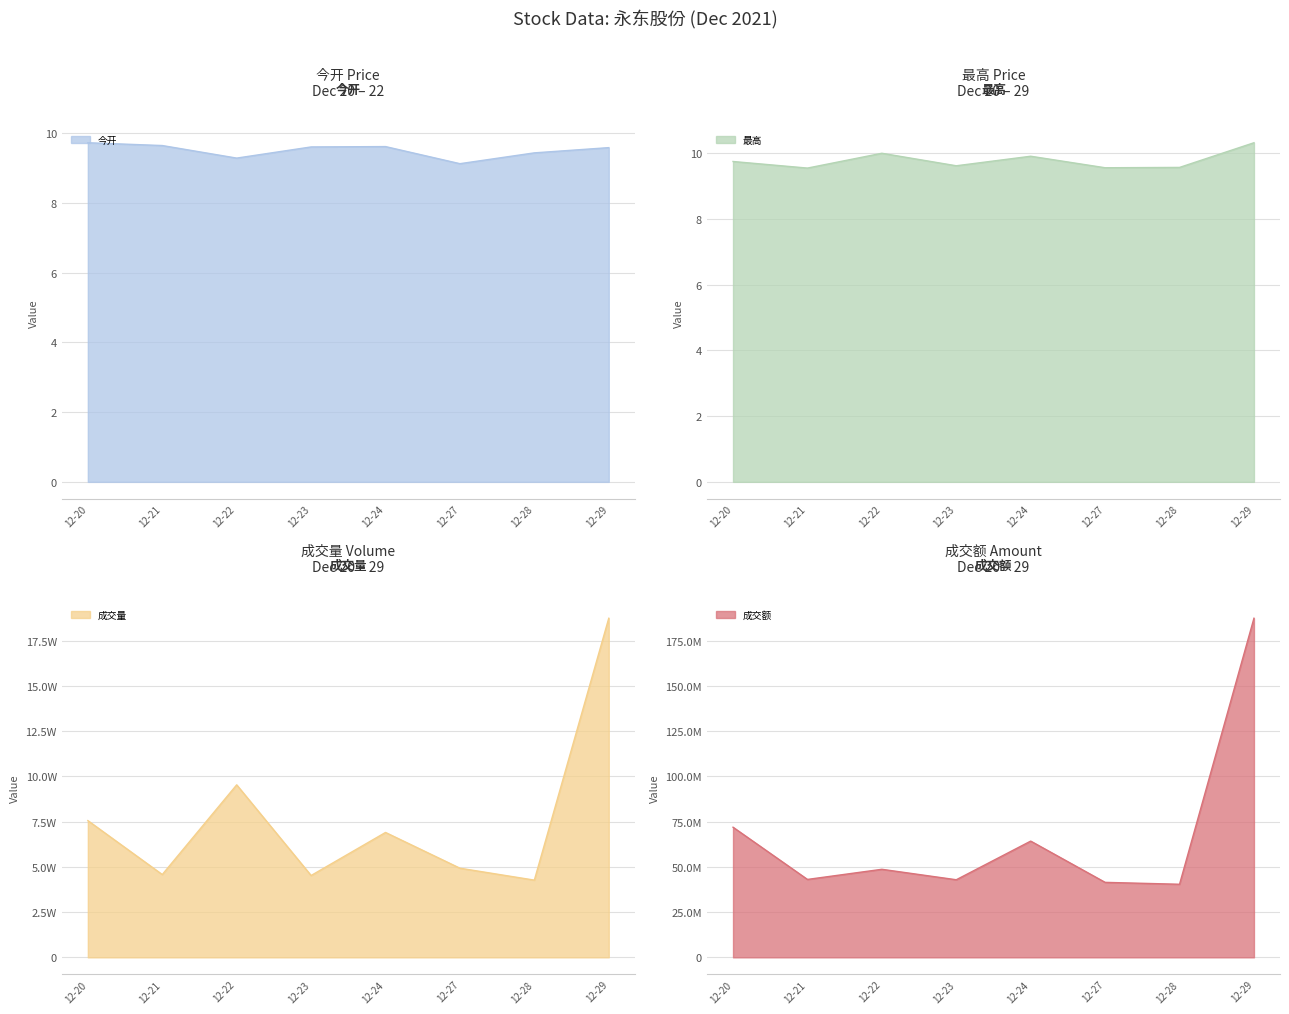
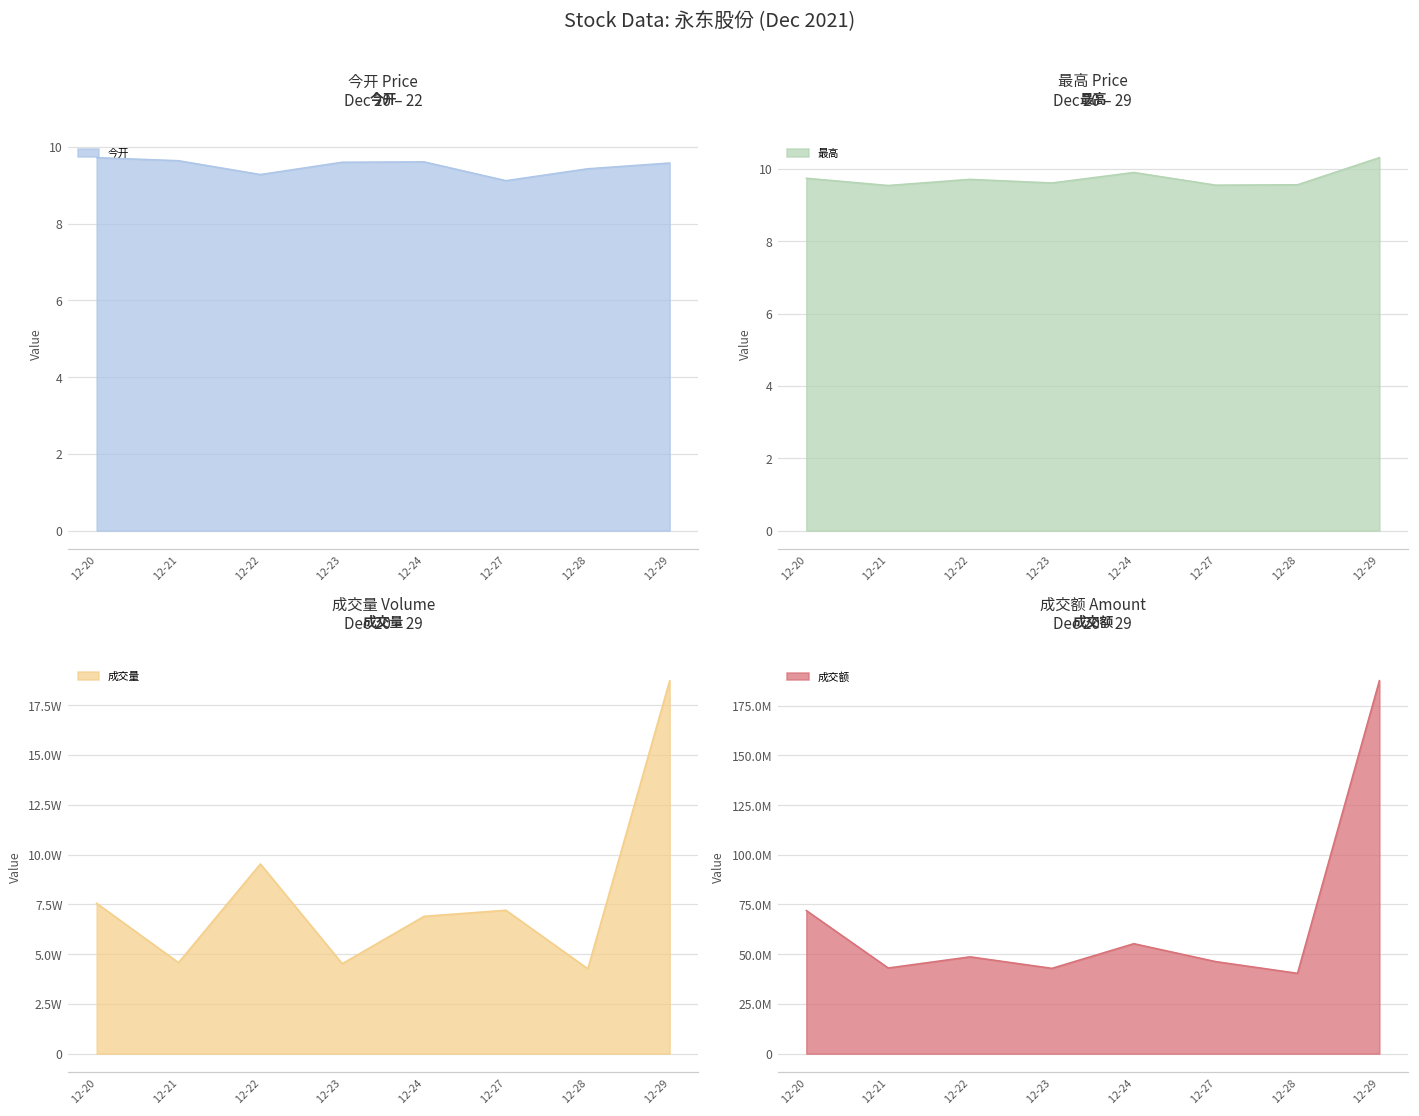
最高 Price Dec 20 – 29, 12-22: 10.0 -> 9.7
成交量 Volume Dec 20 – 29, 12-27: 4.9W -> 7.2W
成交额 Amount Dec 20 – 29, 12-24: 64000000 -> 55000000
成交额 Amount Dec 20 – 29, 12-27: 41000000 -> 46000000
